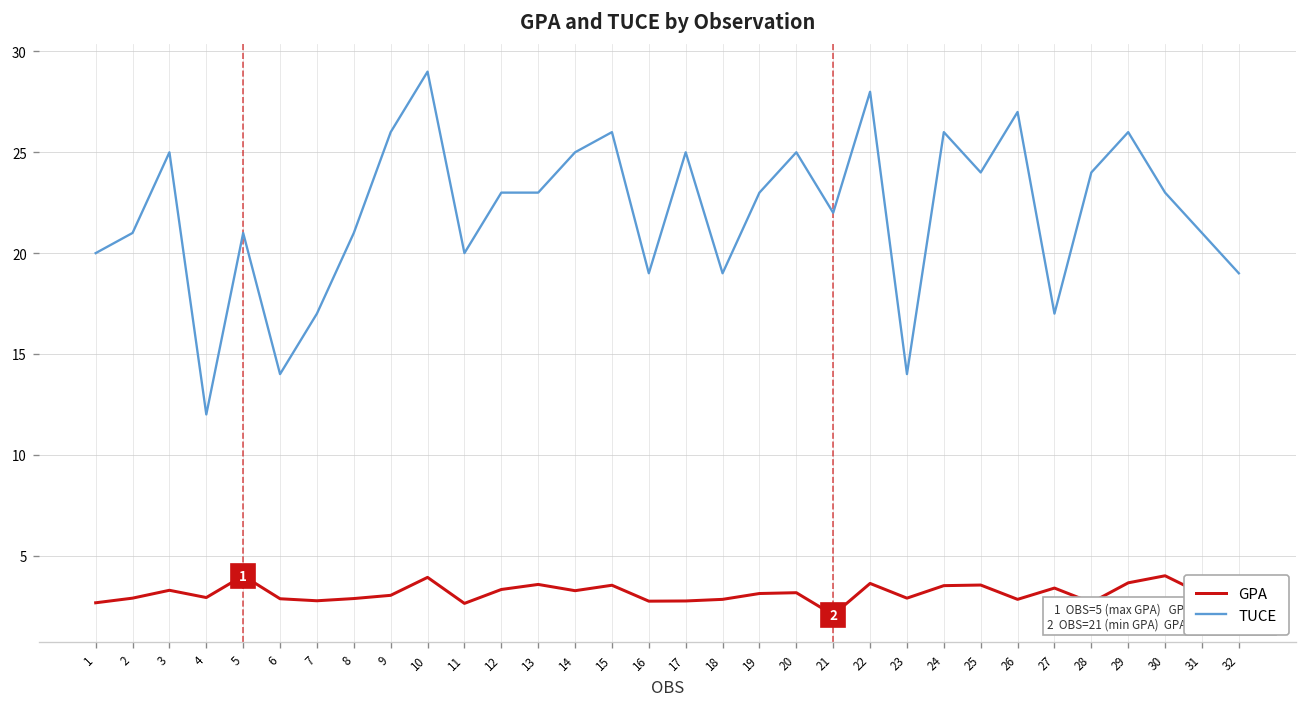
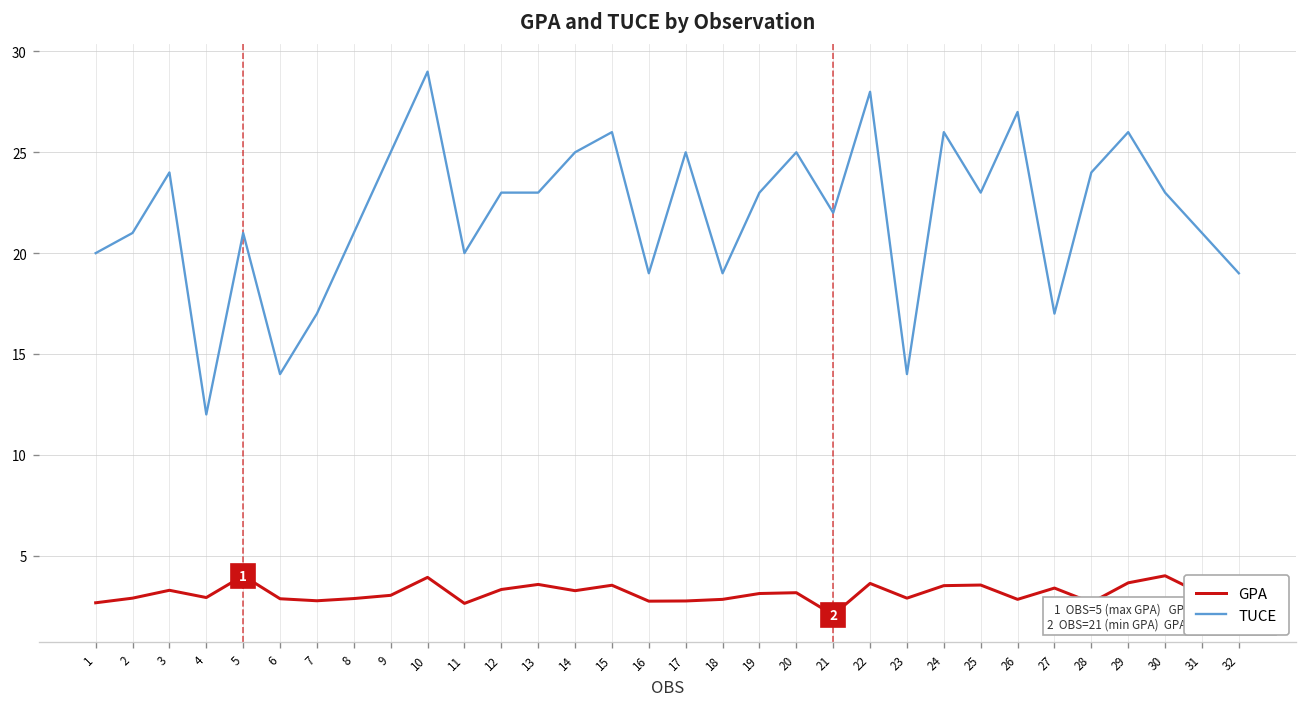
TUCE, 3: 25 -> 24
TUCE, 9: 26 -> 25
TUCE, 25: 24 -> 23
